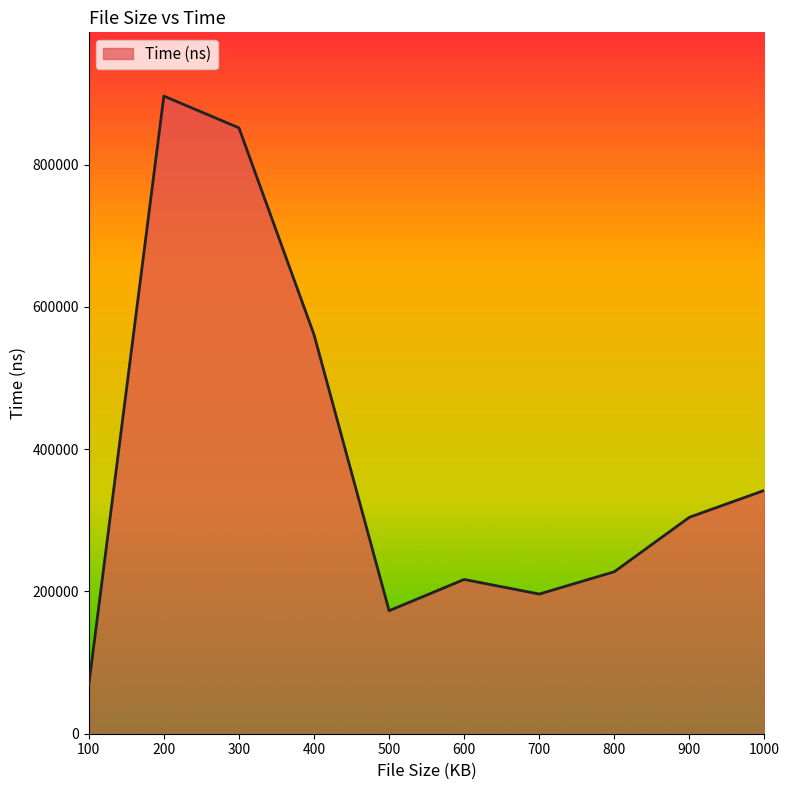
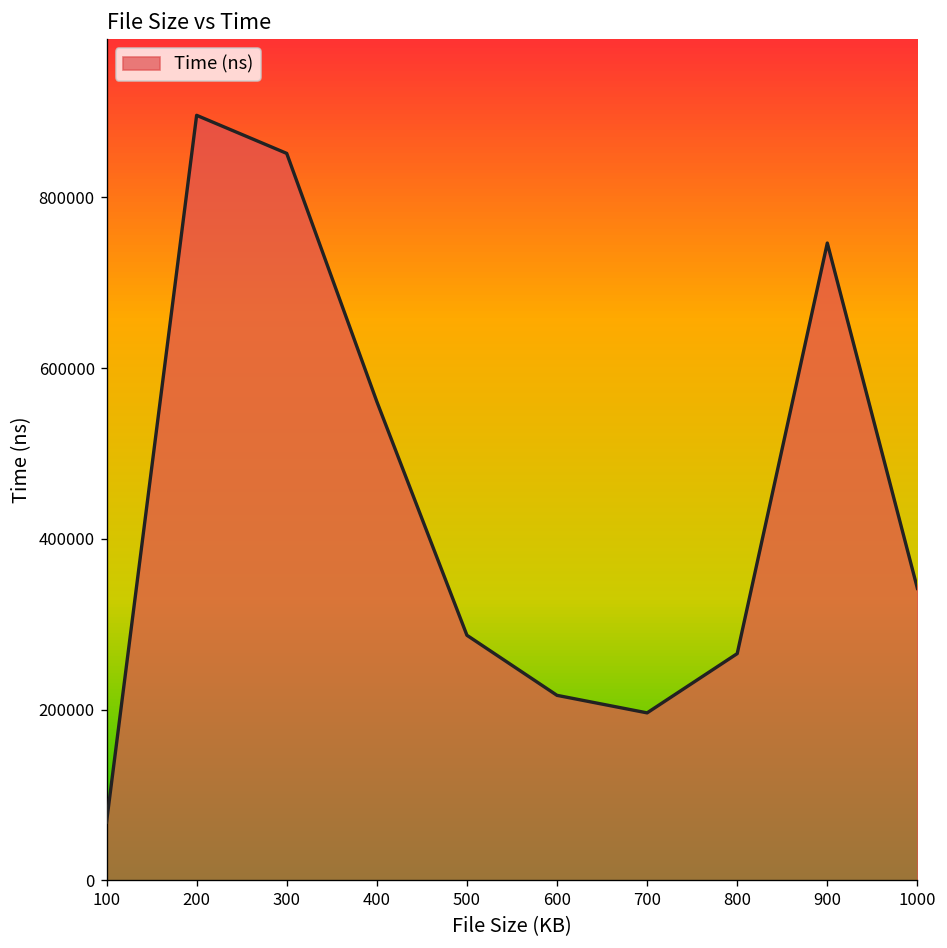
500: 170000 -> 290000
800: 230000 -> 270000
900: 300000 -> 750000
